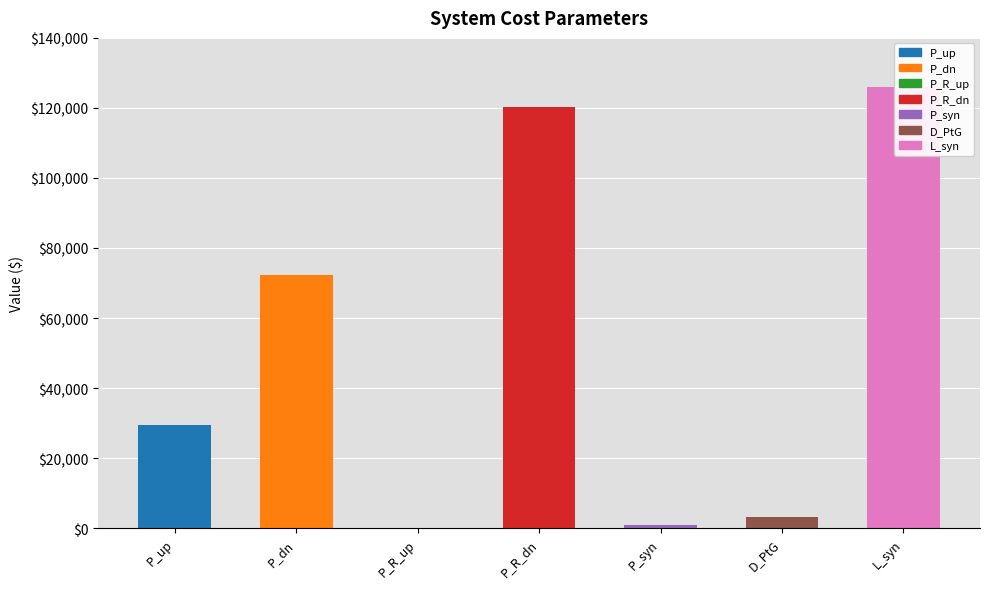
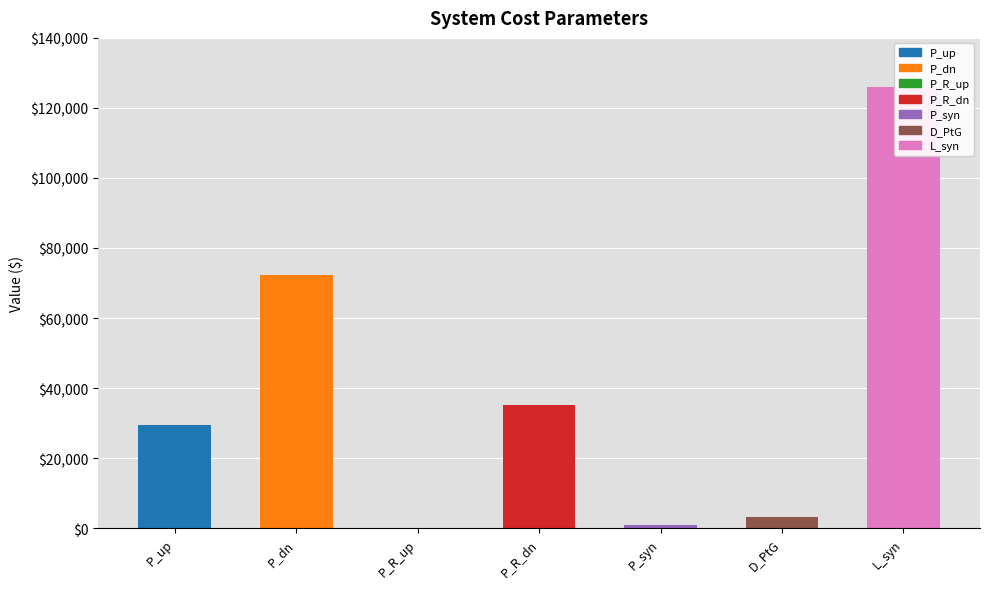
P_R_dn: $120,000 -> $35,000
